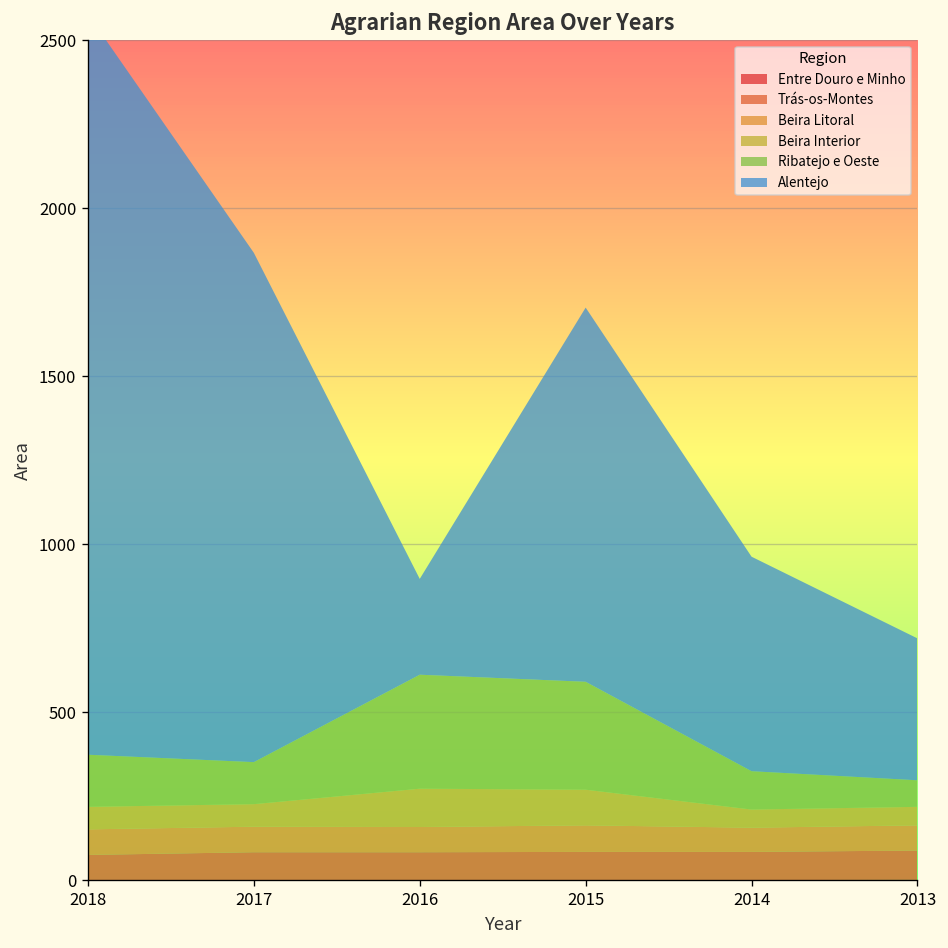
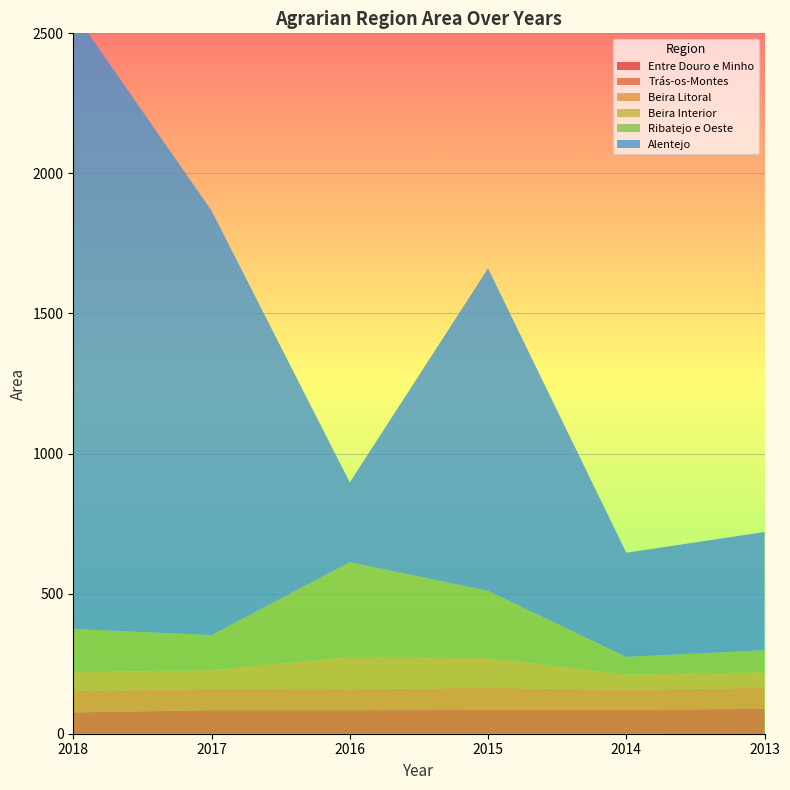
Ribatejo e Oeste, 2015: 320 -> 240
Alentejo, 2015: 1110 -> 1150
Ribatejo e Oeste, 2014: 110 -> 60
Alentejo, 2014: 640 -> 370
